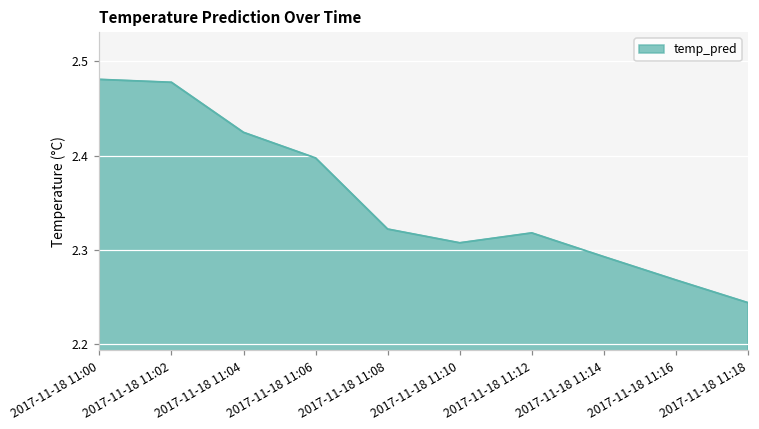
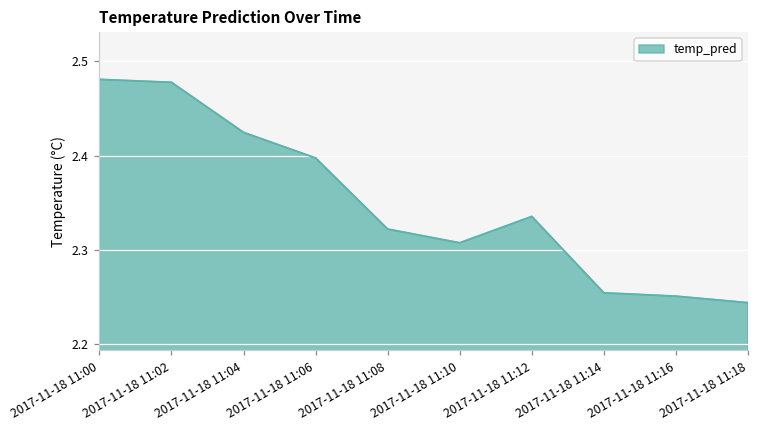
2017-11-18 11:12: 2.32 -> 2.34
2017-11-18 11:14: 2.29 -> 2.25
2017-11-18 11:16: 2.27 -> 2.25
